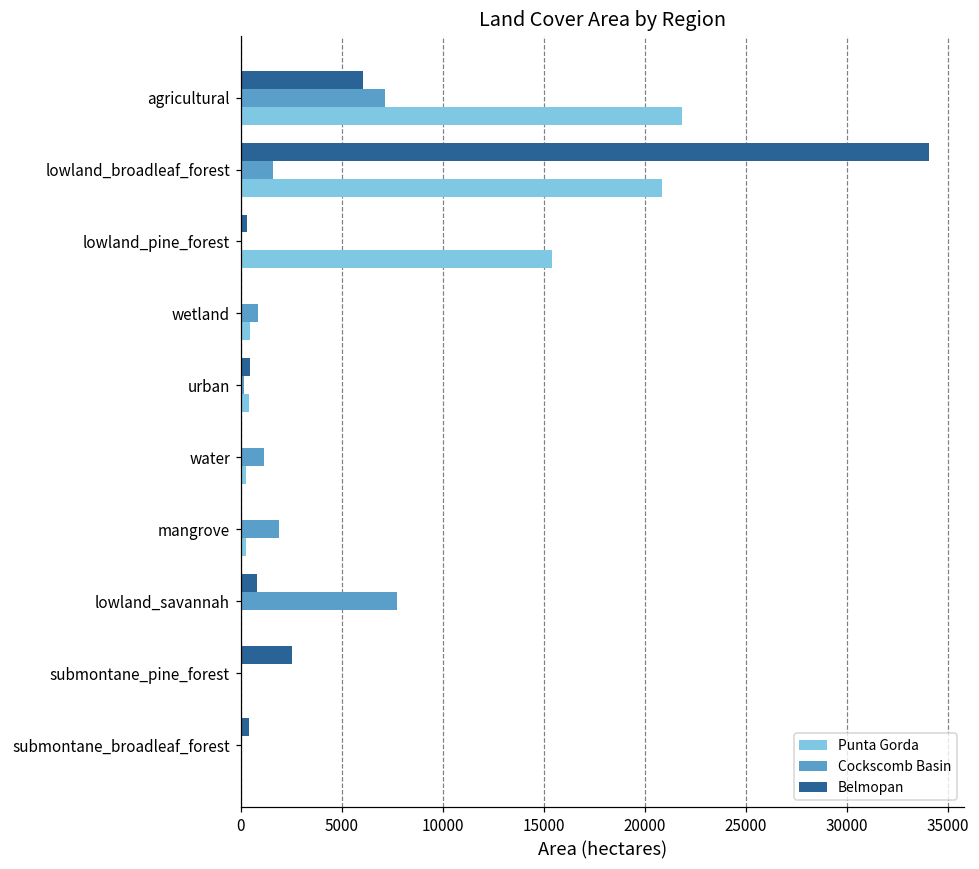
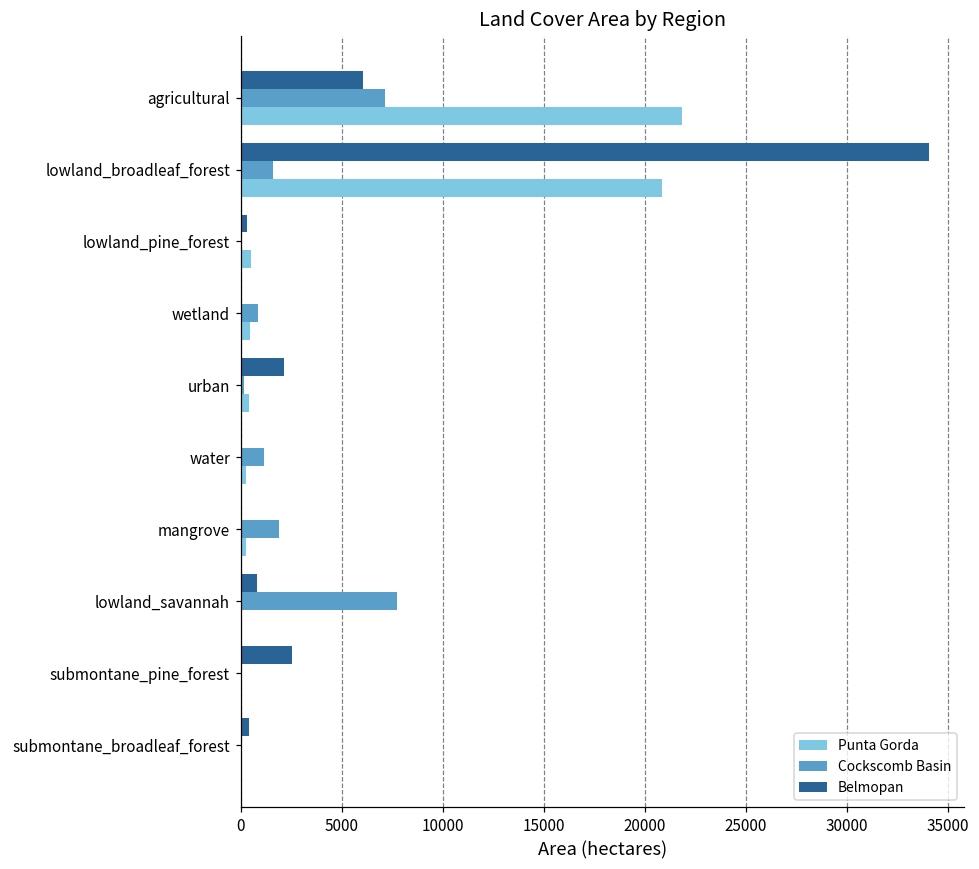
Punta Gorda, lowland_pine_forest: 15400 -> 500
Belmopan, urban: 500 -> 2100
